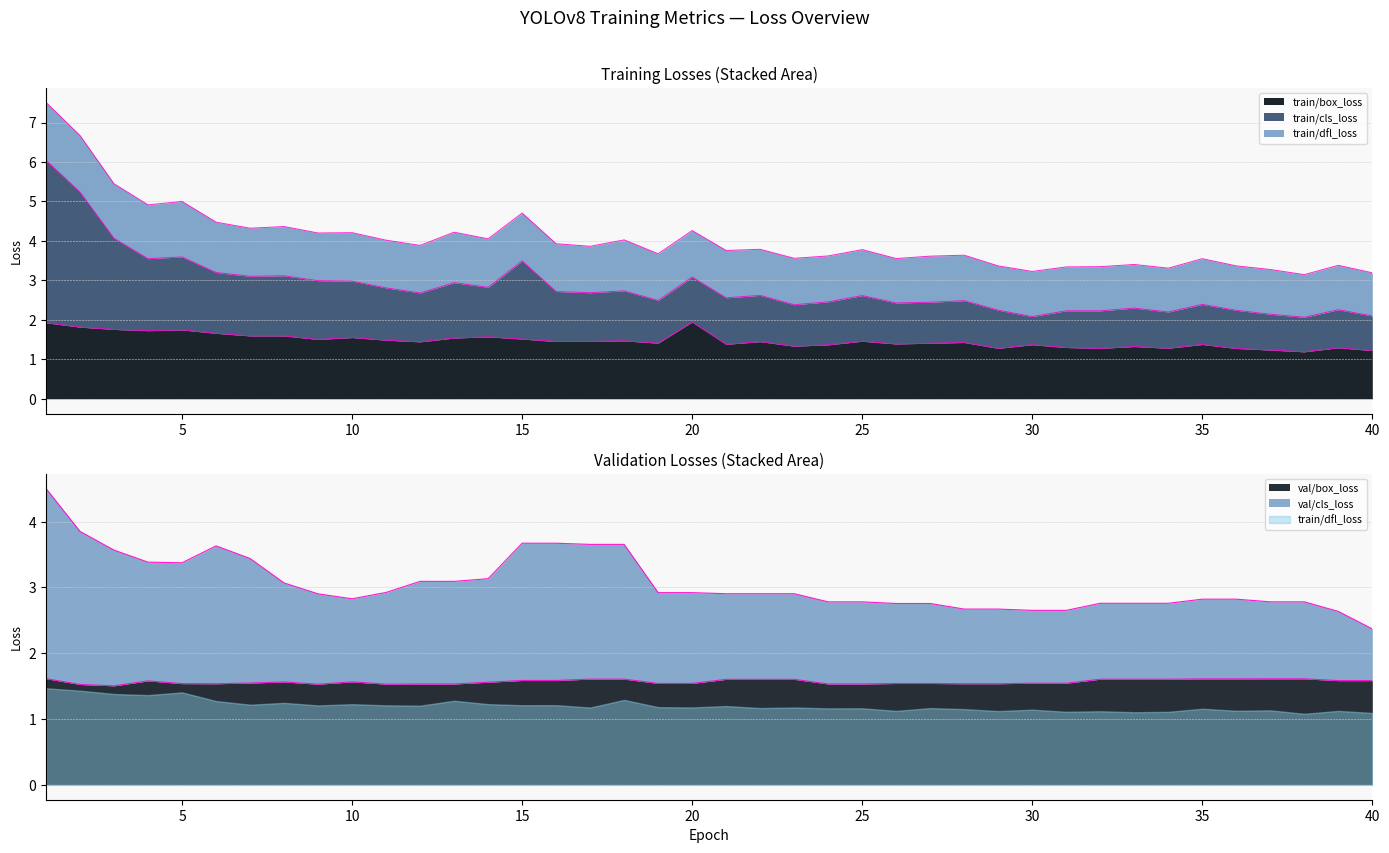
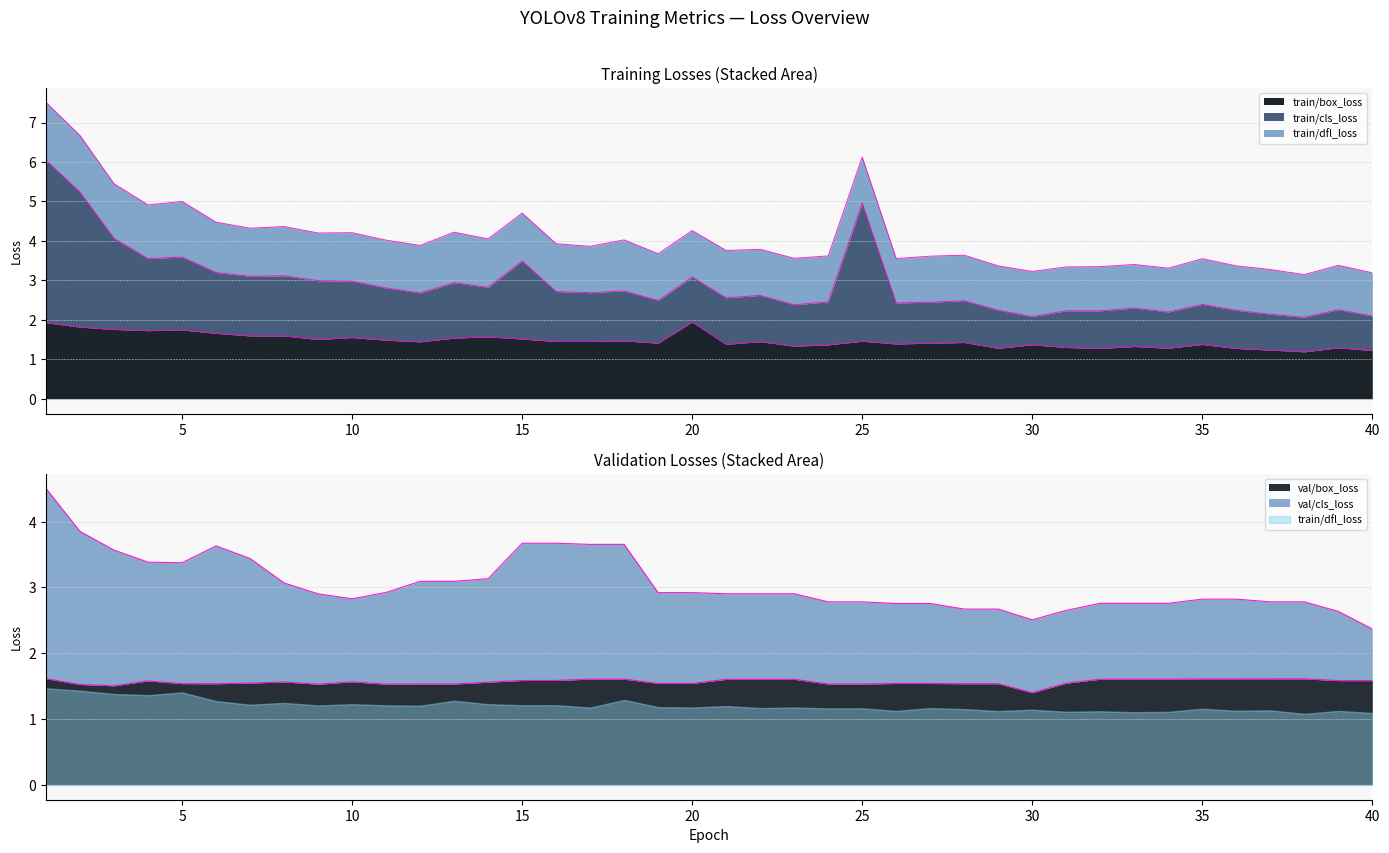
Training Losses (Stacked Area), train/cls_loss, 25: 1.2 -> 3.5
Validation Losses (Stacked Area), val/box_loss, 30: 1.5 -> 1.4
